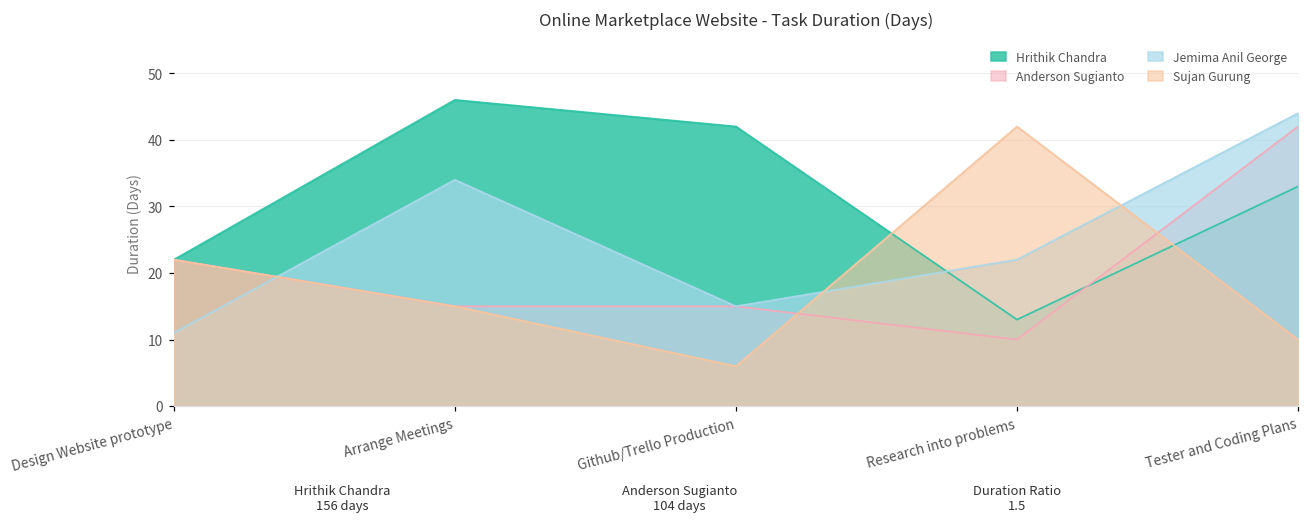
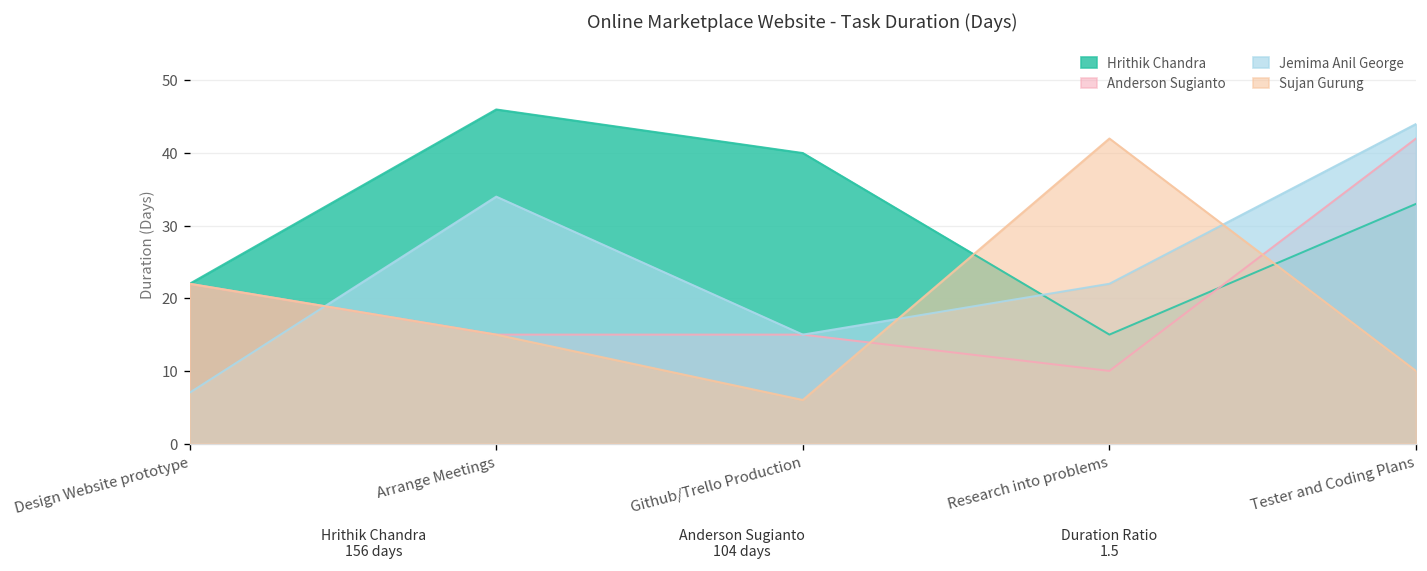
Jemima Anil George, Design Website prototype: 11 -> 7
Hrithik Chandra, Github/Trello Production: 42 -> 40
Hrithik Chandra, Research into problems: 13 -> 15
